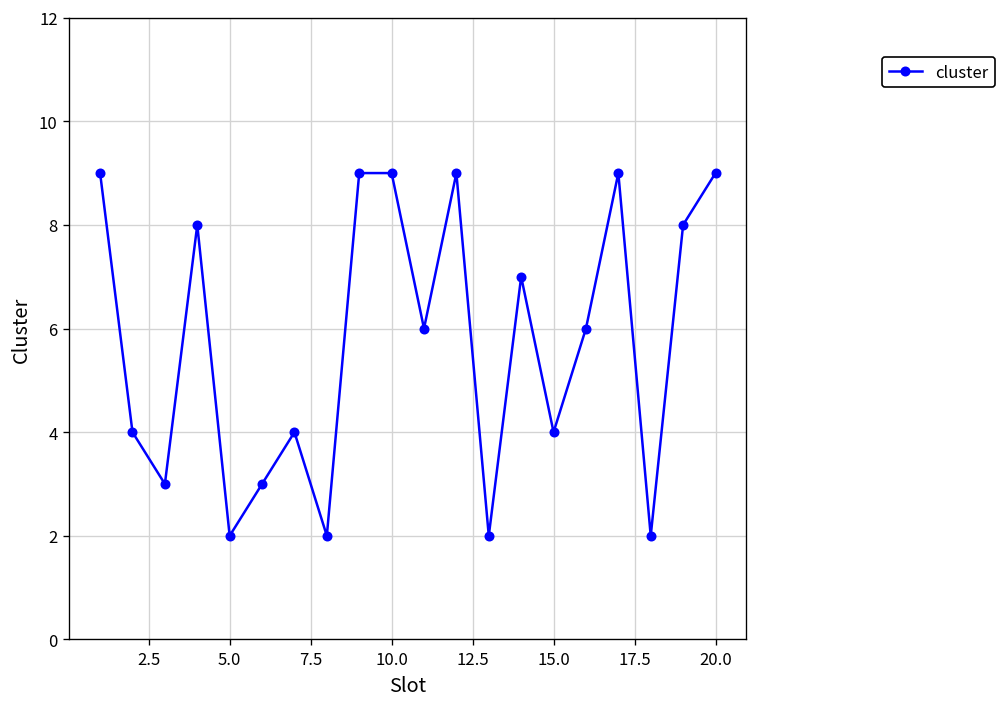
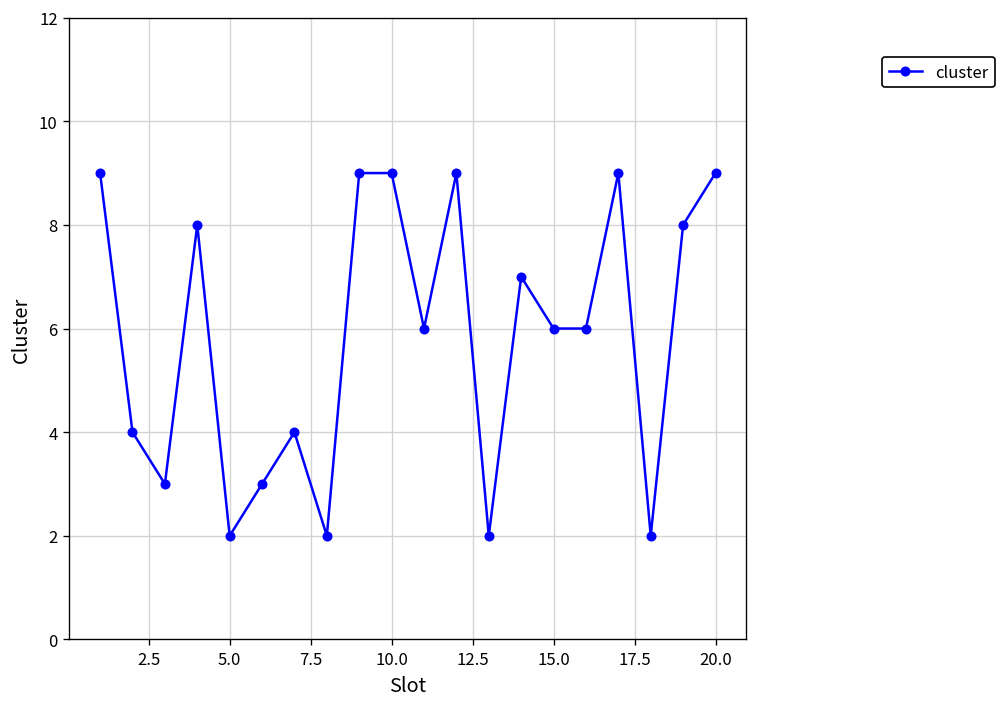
15.0: 4 -> 6
